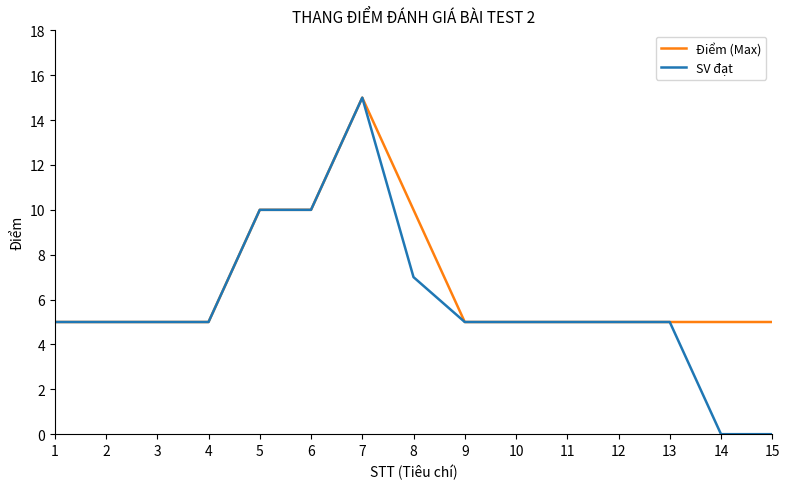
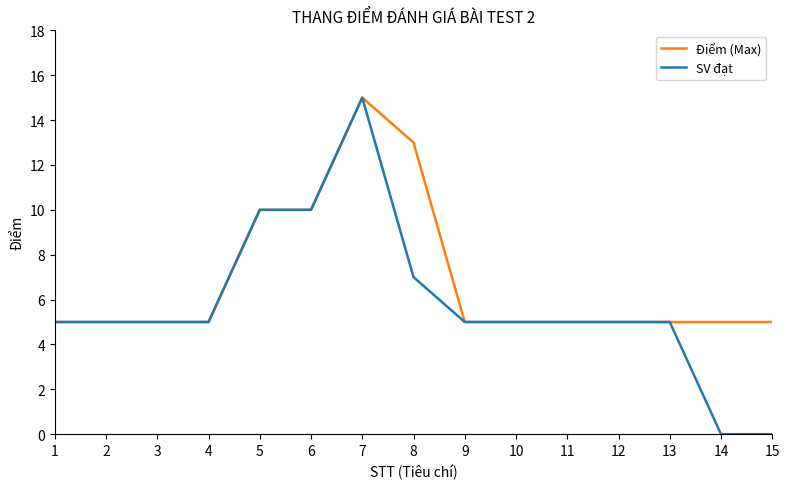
Điểm (Max), 8: 10 -> 13
